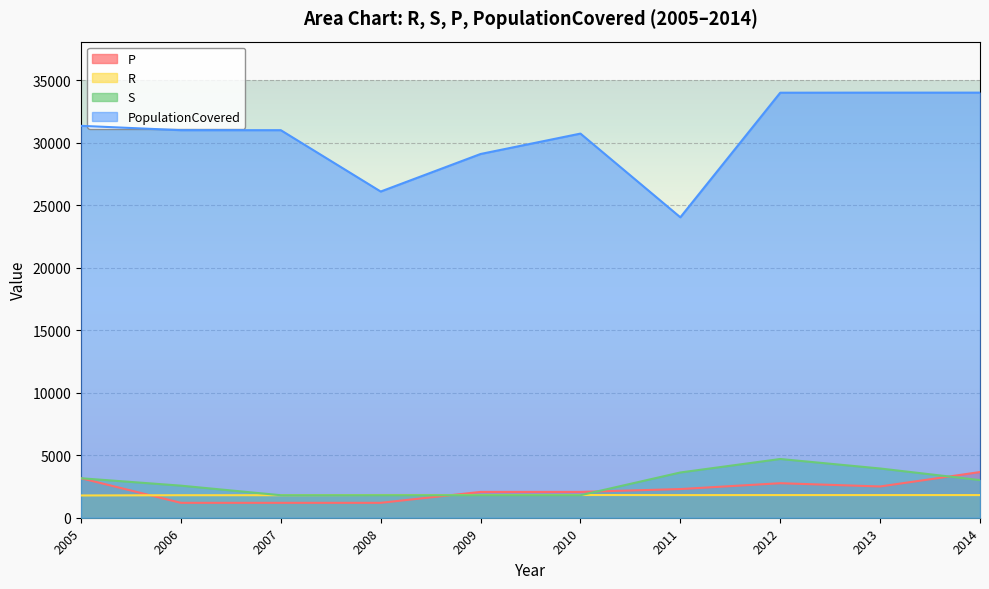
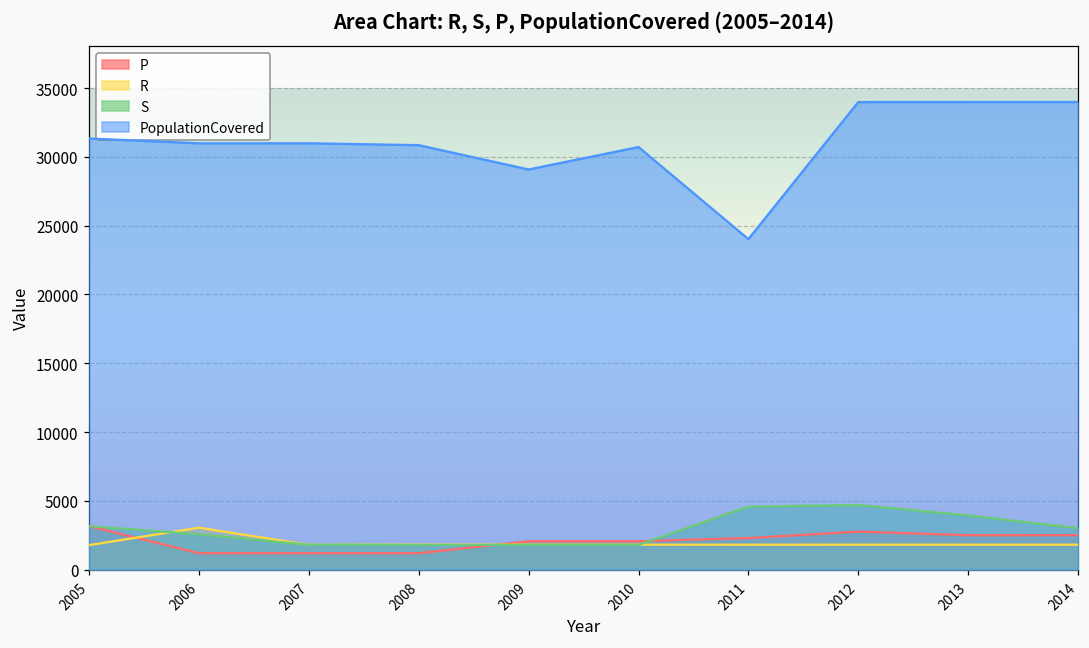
R, 2006: 1800 -> 3000
PopulationCovered, 2008: 26100 -> 30900
S, 2011: 3600 -> 4600
P, 2014: 3700 -> 2500
